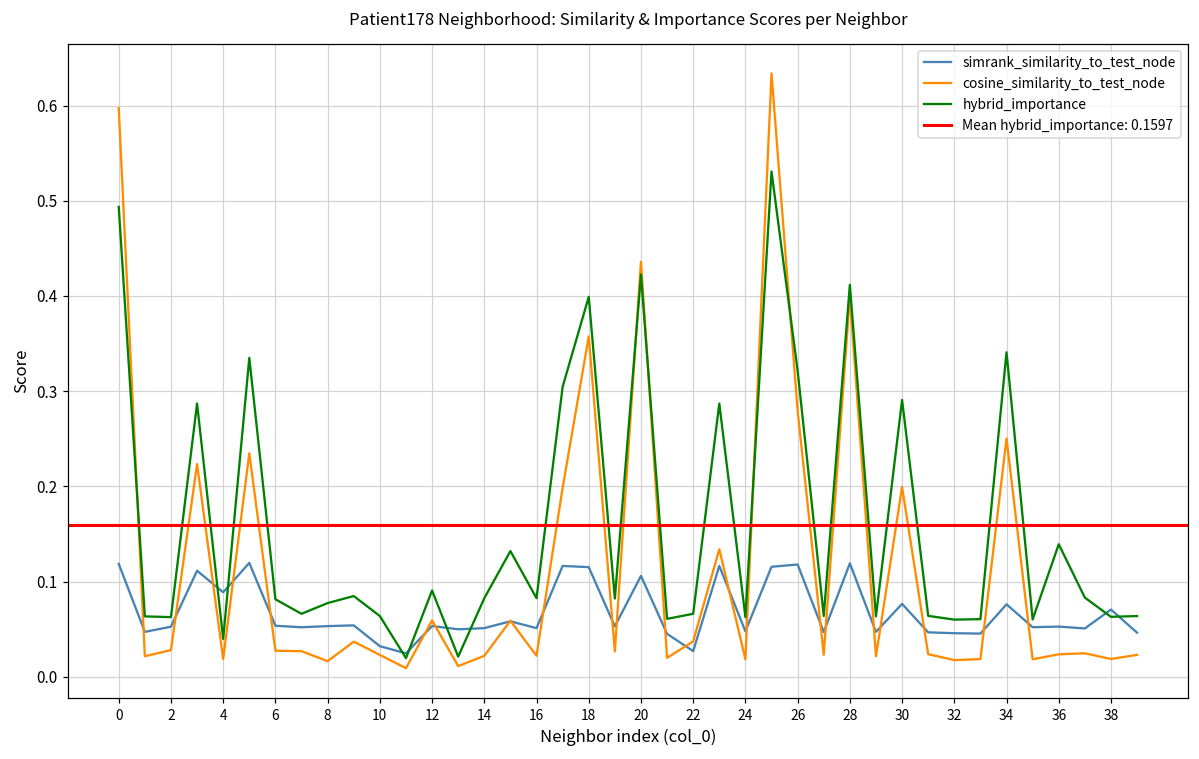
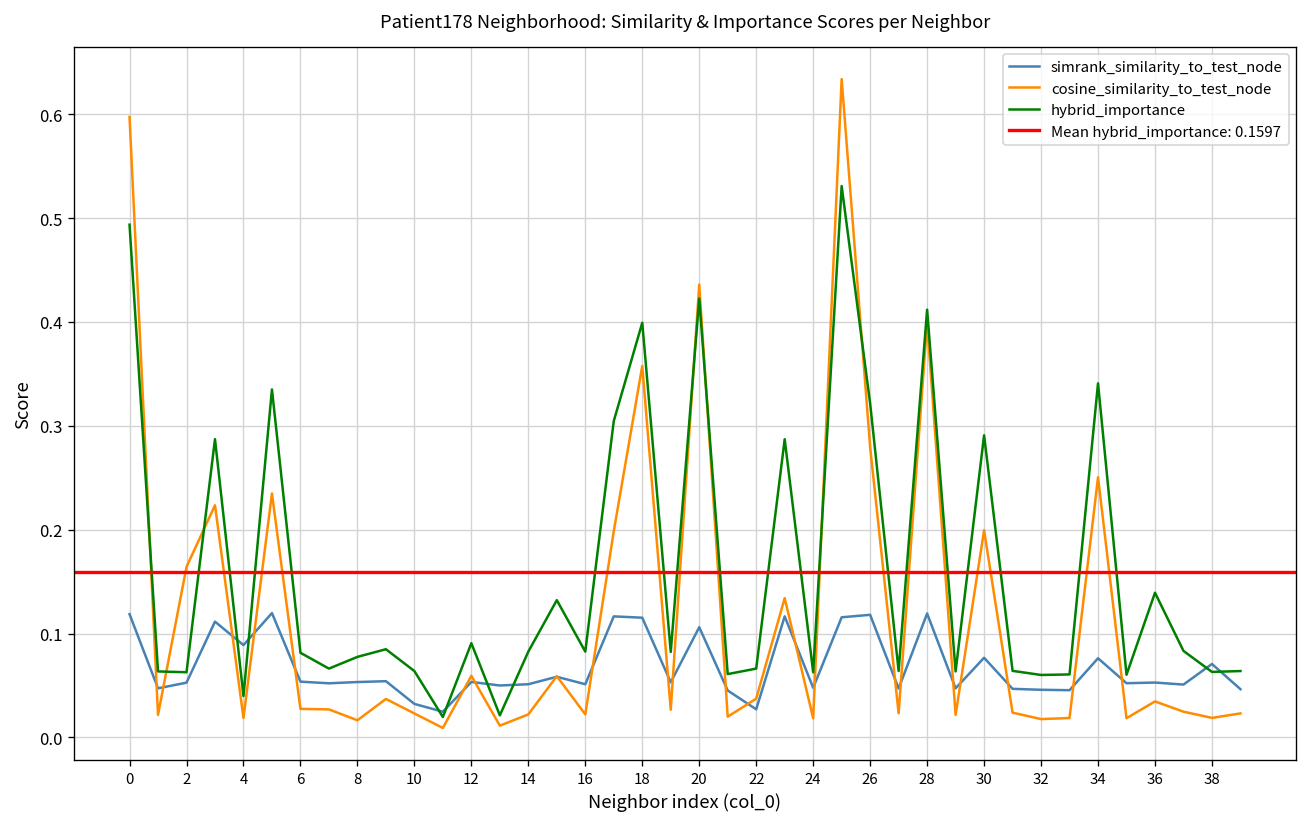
cosine_similarity_to_test_node, 2: 0.03 -> 0.16
cosine_similarity_to_test_node, 36: 0.02 -> 0.03
